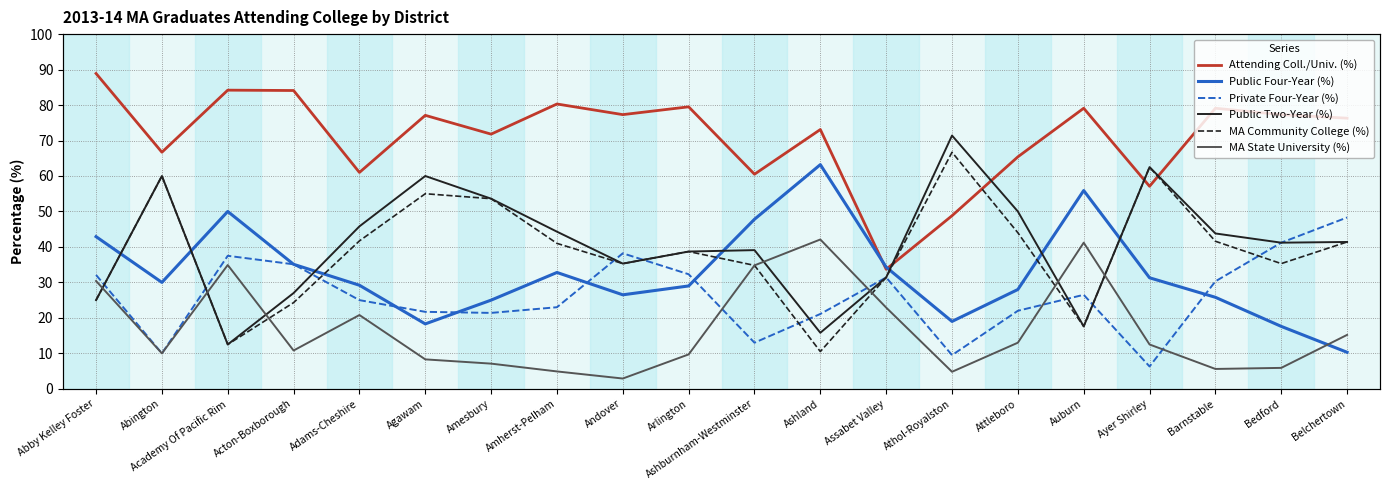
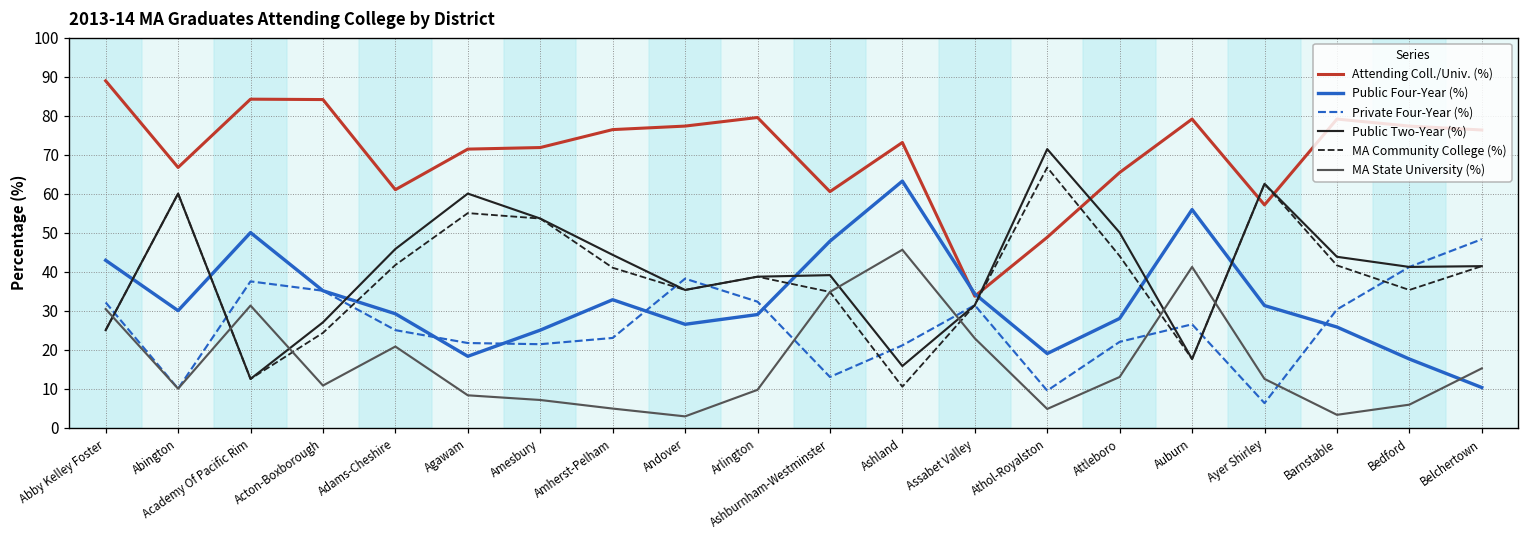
MA State University (%), Academy Of Pacific Rim: 35 -> 31
Attending Coll./Univ. (%), Agawam: 77 -> 71
Attending Coll./Univ. (%), Amherst-Pelham: 80 -> 76
MA State University (%), Ashland: 42 -> 46
MA State University (%), Barnstable: 6 -> 3
